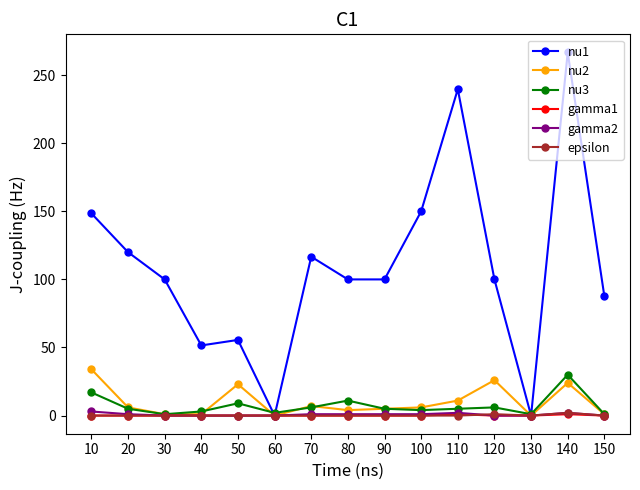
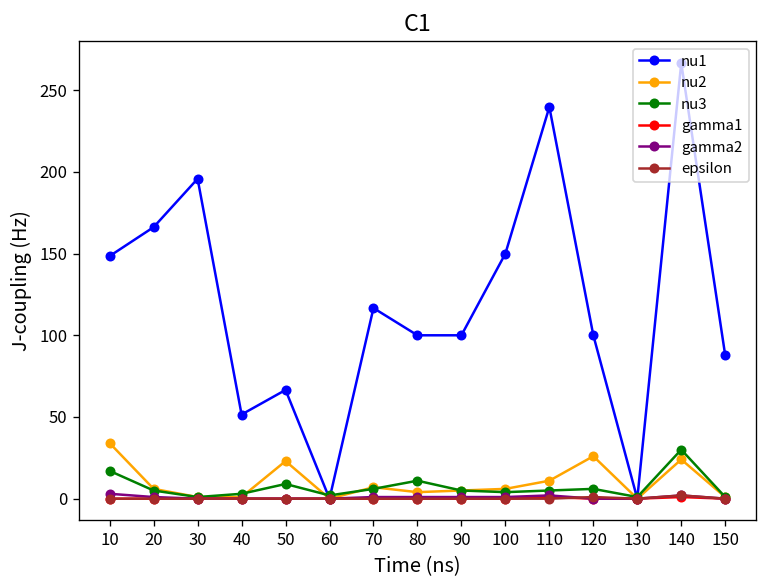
nu1, 20: 120 -> 166
nu1, 30: 100 -> 196
nu1, 50: 56 -> 67
